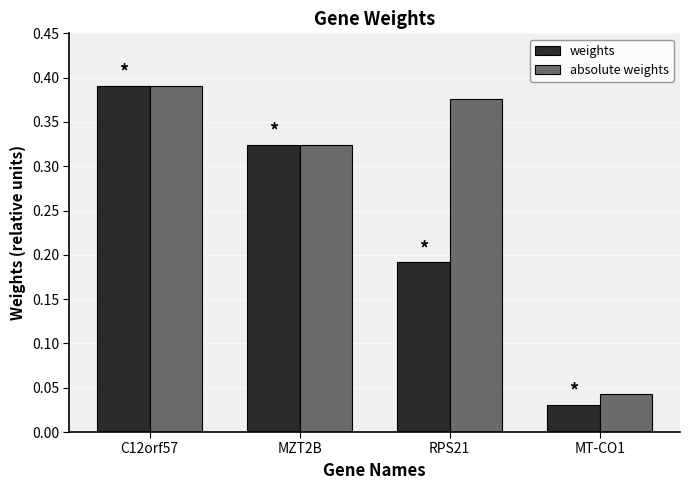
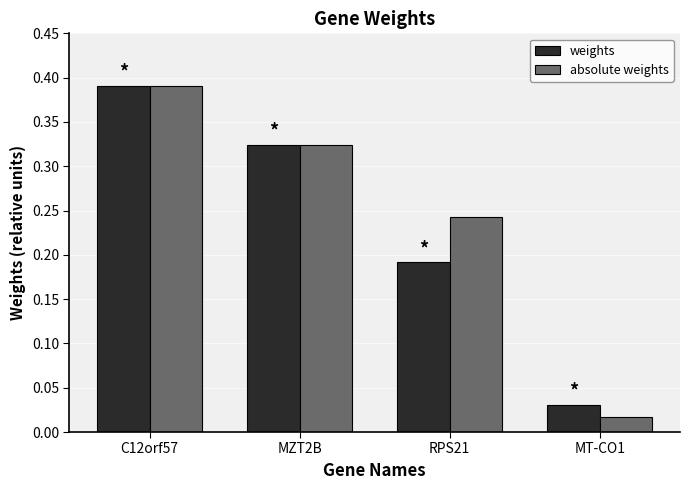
absolute weights, RPS21: 0.38 -> 0.24
absolute weights, MT-CO1: 0.04 -> 0.02
